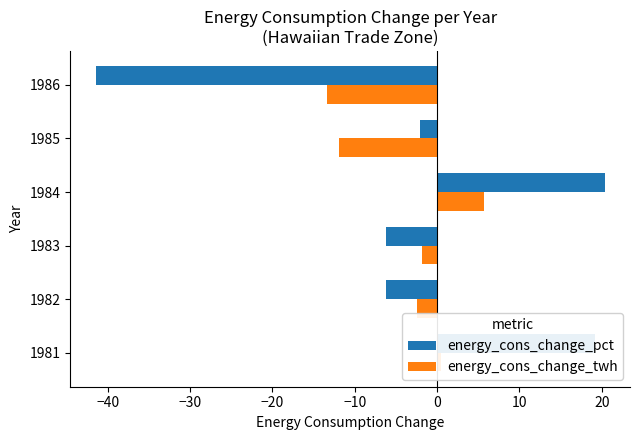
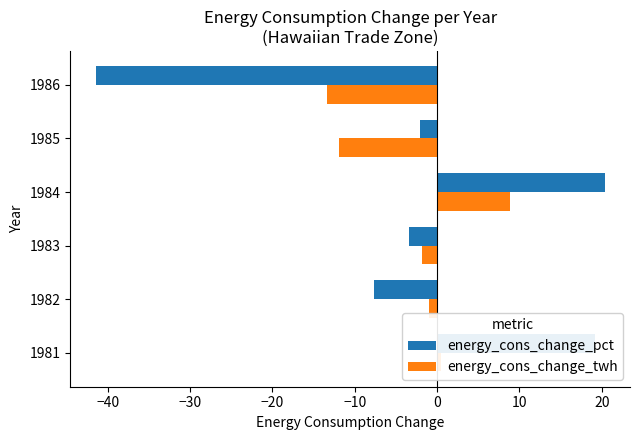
energy_cons_change_twh, 1984: 6 -> 9
energy_cons_change_pct, 1983: -6 -> -3
energy_cons_change_pct, 1982: -6 -> -8
energy_cons_change_twh, 1982: -2 -> -1
